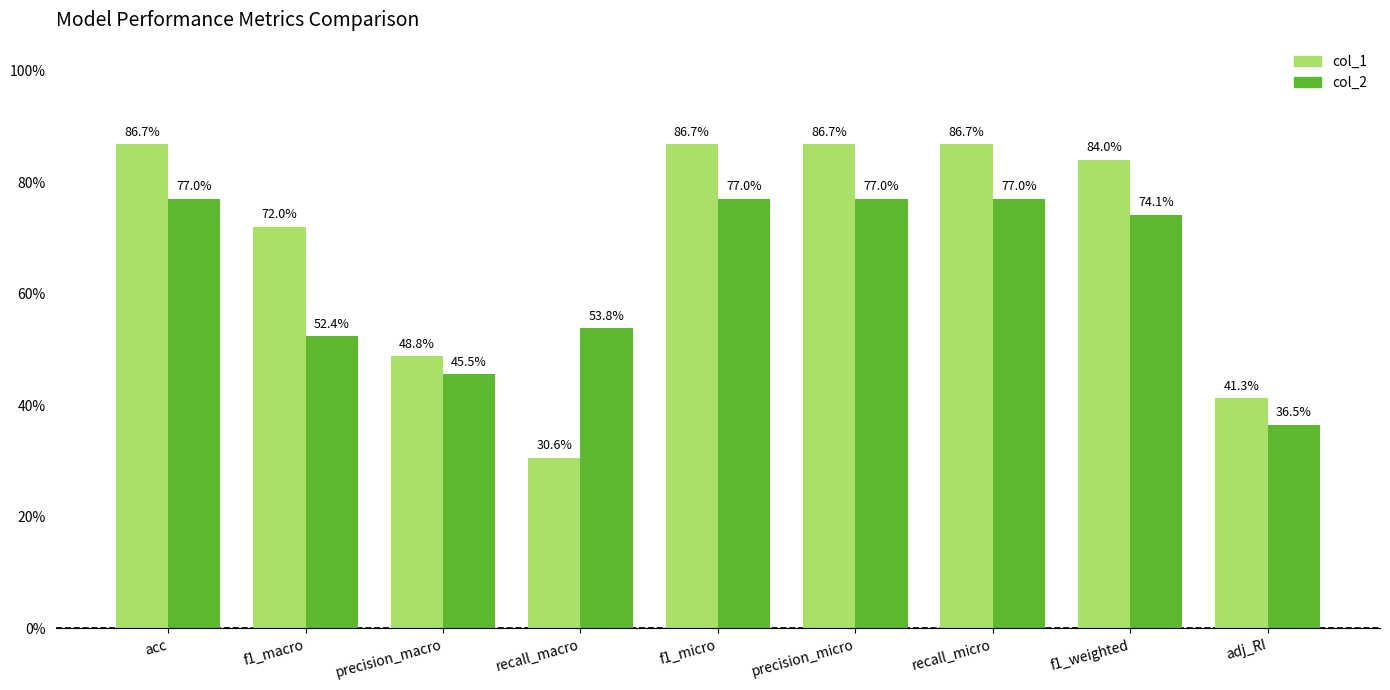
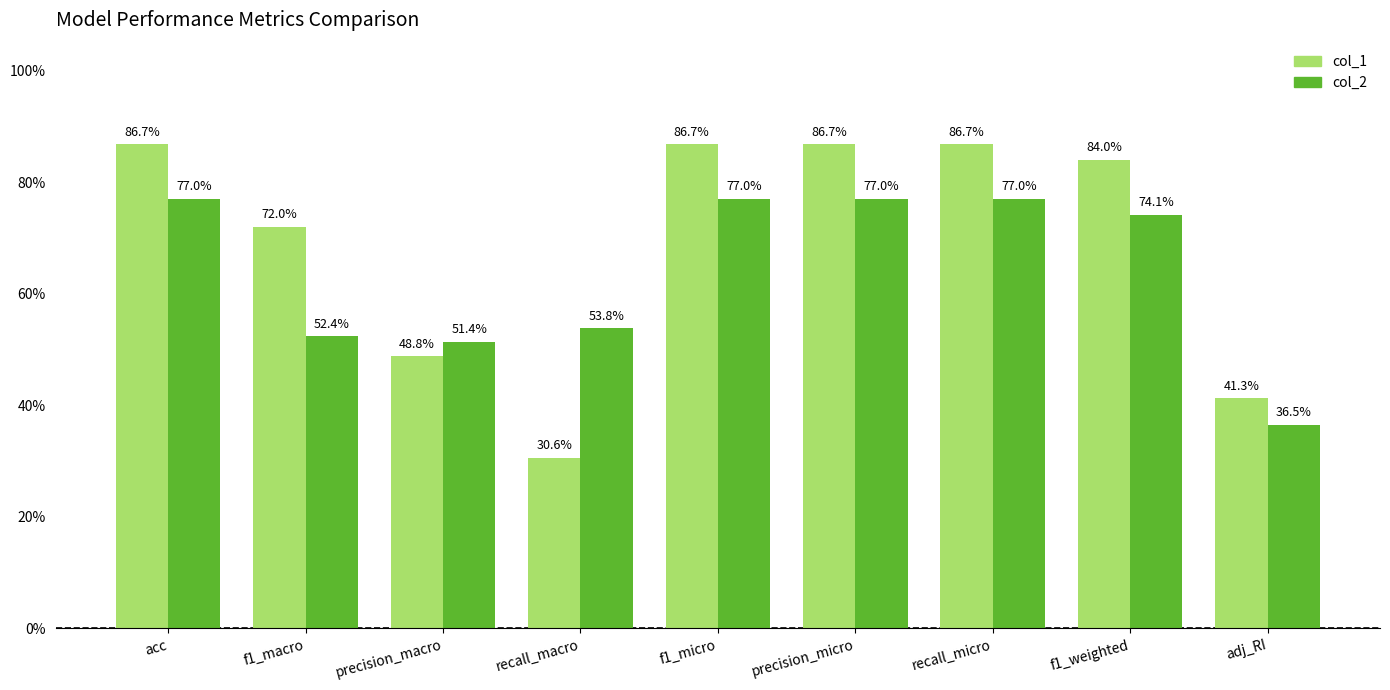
col_2, precision_macro: 45.5% -> 51.4%
